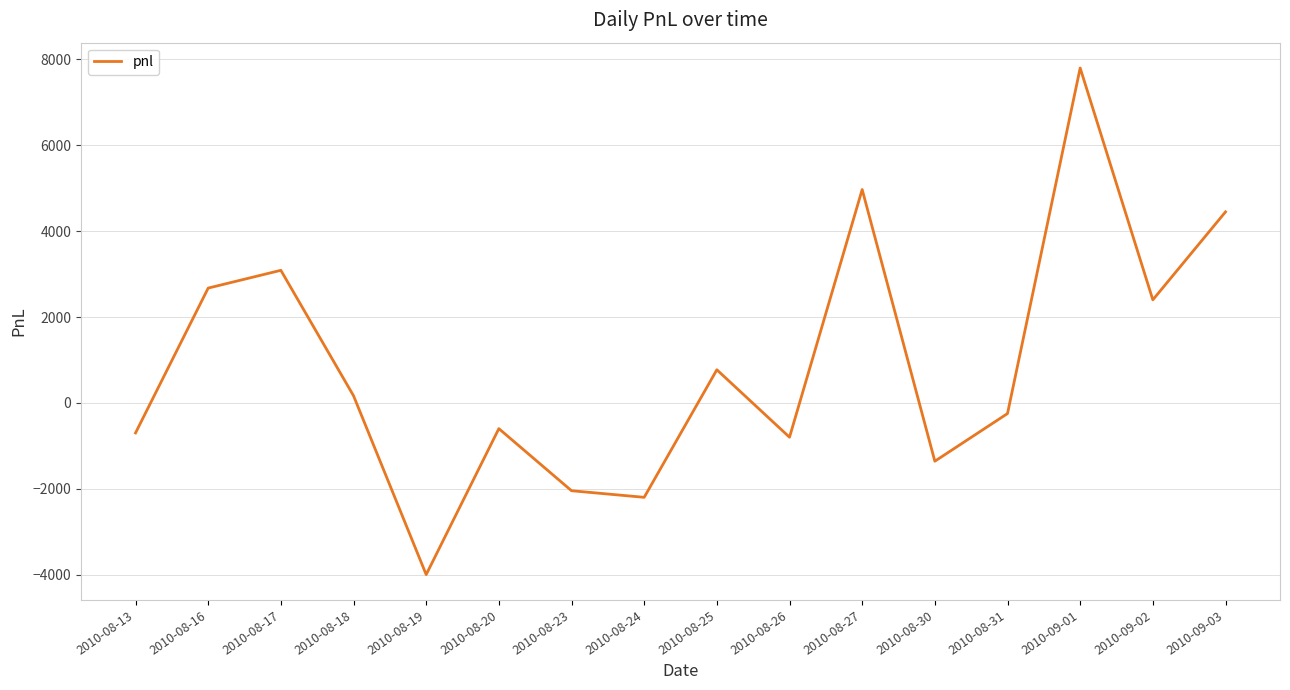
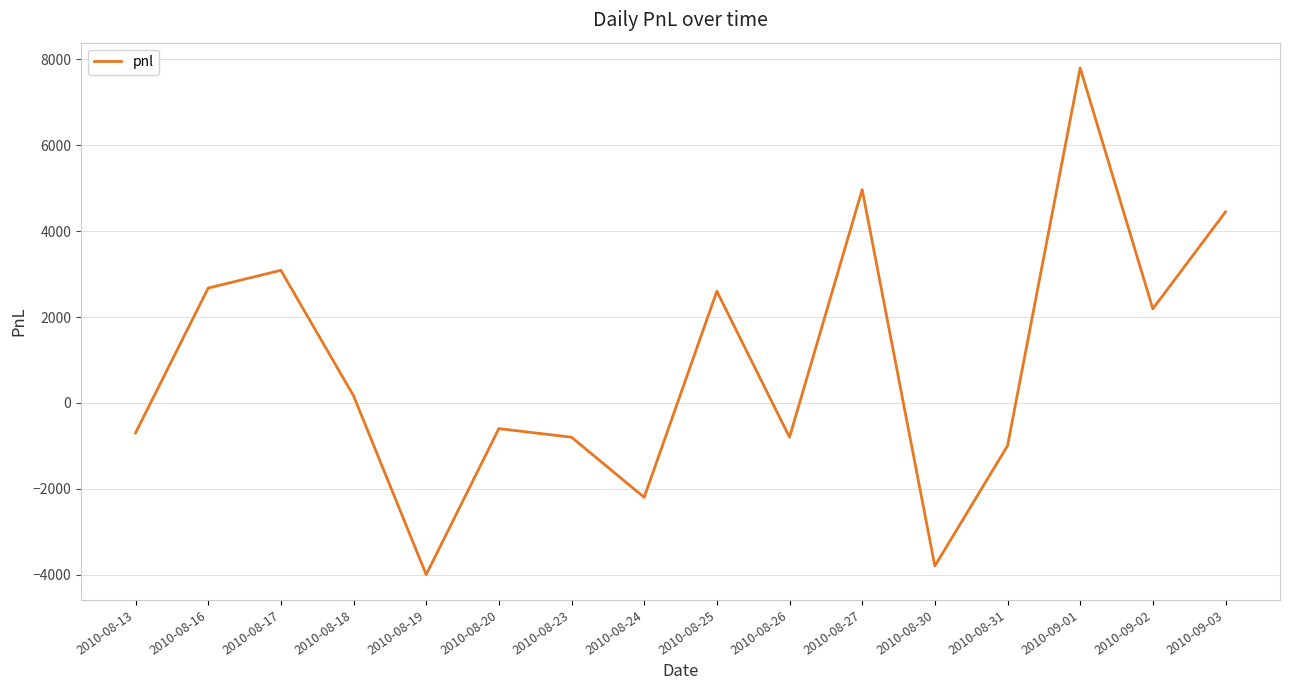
2010-08-23: -2000 -> -800
2010-08-25: 800 -> 2600
2010-08-30: -1400 -> -3800
2010-08-31: -200 -> -1000
2010-09-02: 2400 -> 2200
